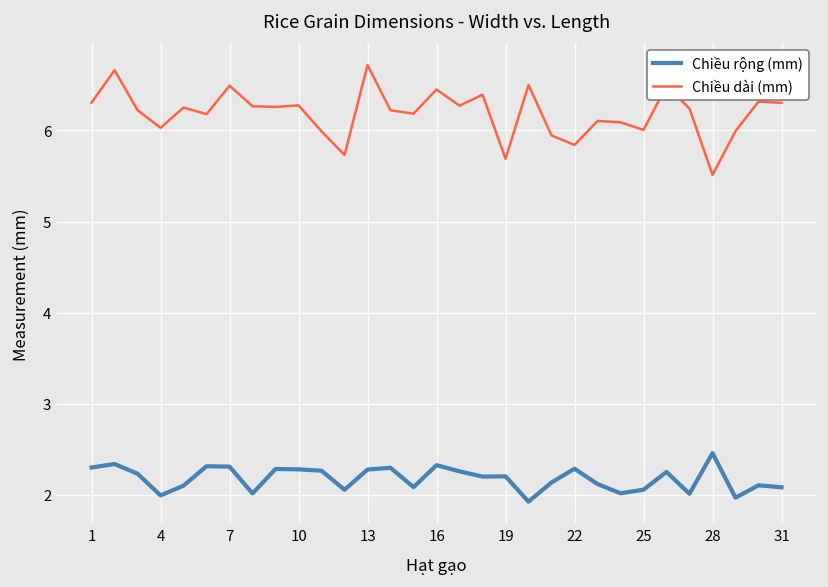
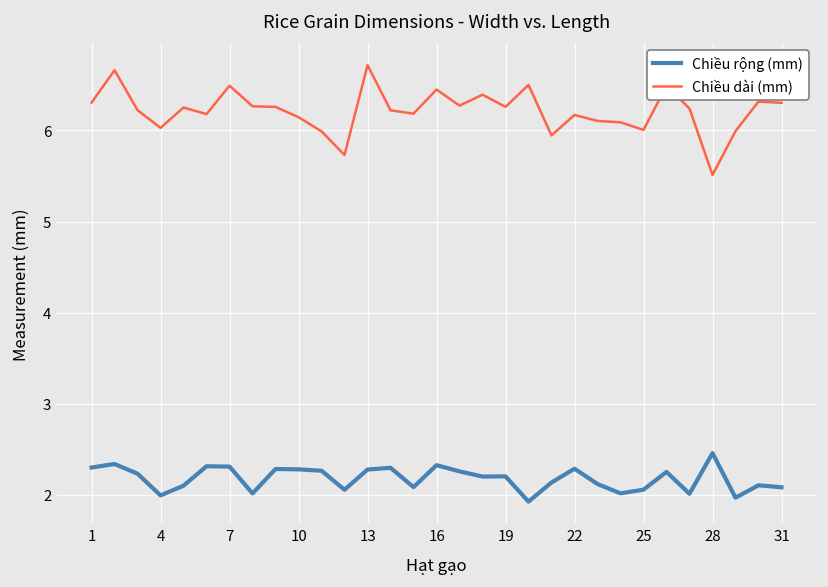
Chiều dài (mm), 10: 6.3 -> 6.1
Chiều dài (mm), 19: 5.7 -> 6.3
Chiều dài (mm), 22: 5.8 -> 6.2
